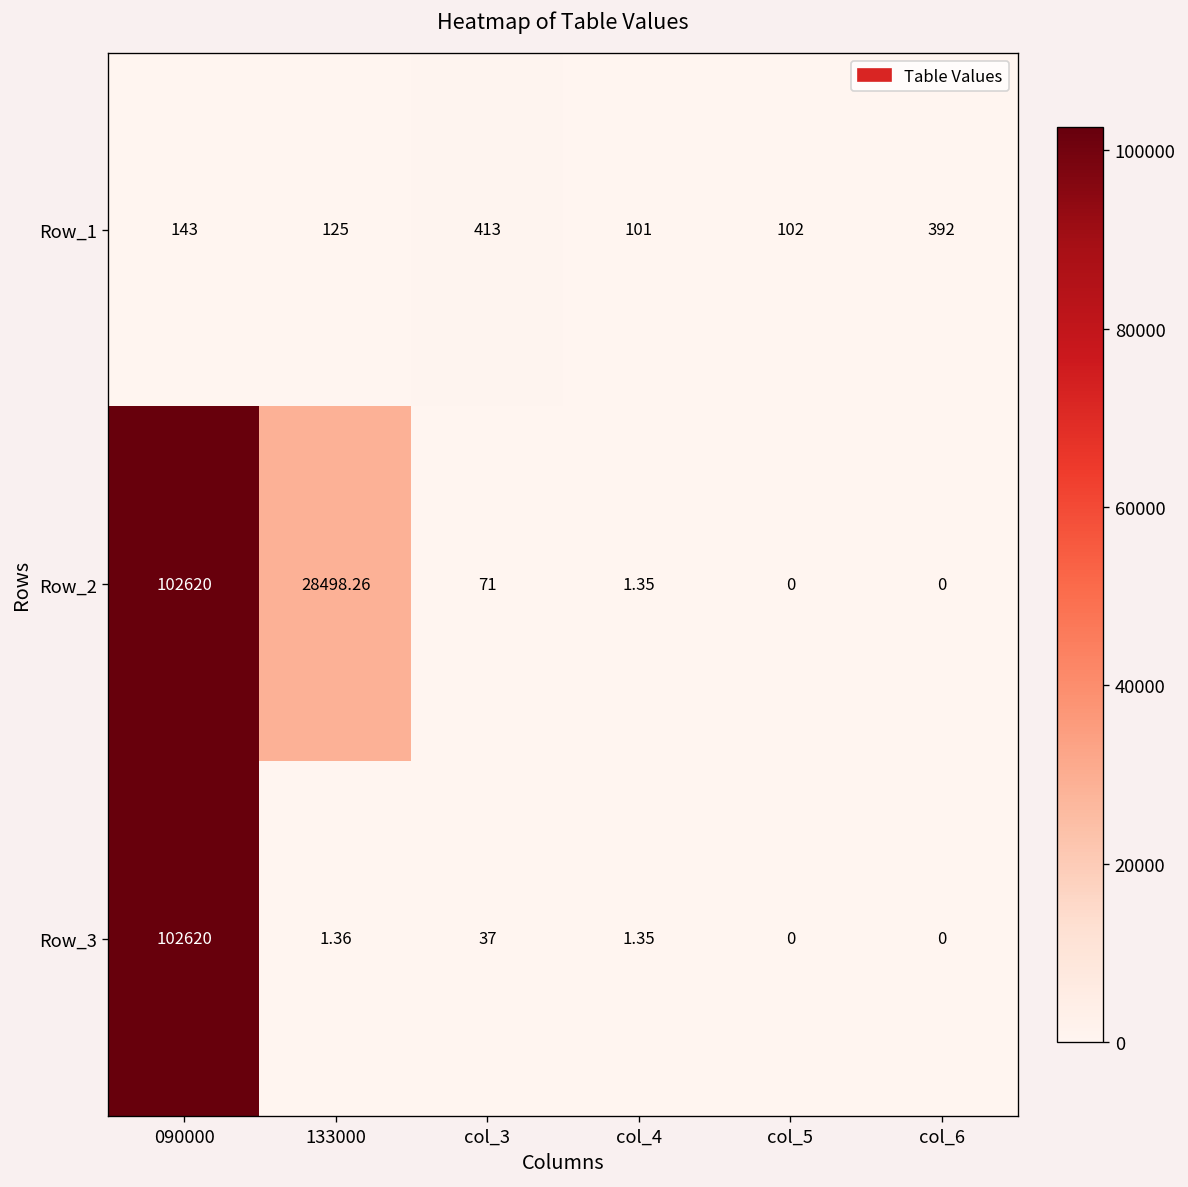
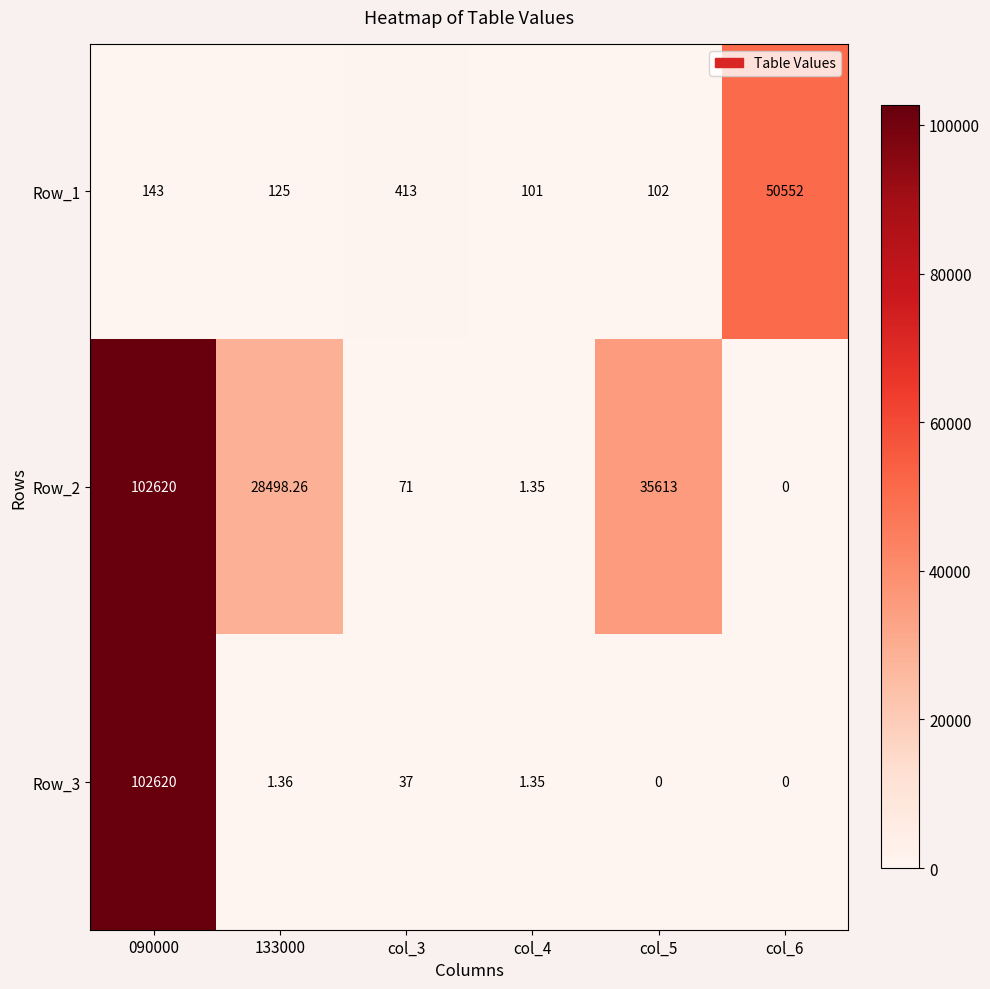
Row_1, col_6: 392 -> 50552
Row_2, col_5: 0 -> 35613
